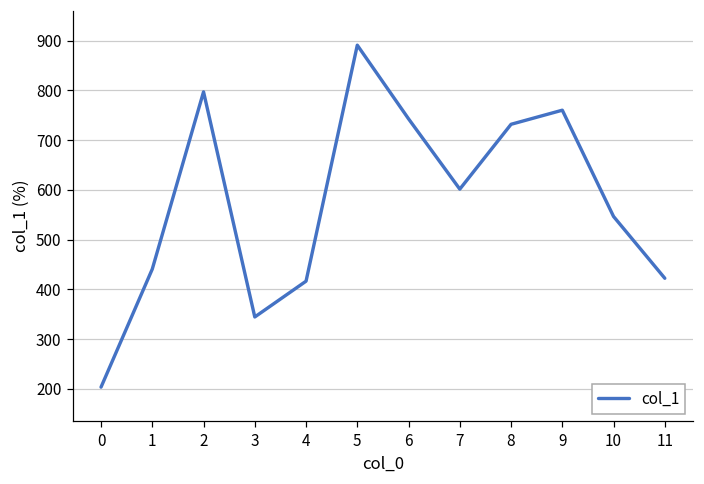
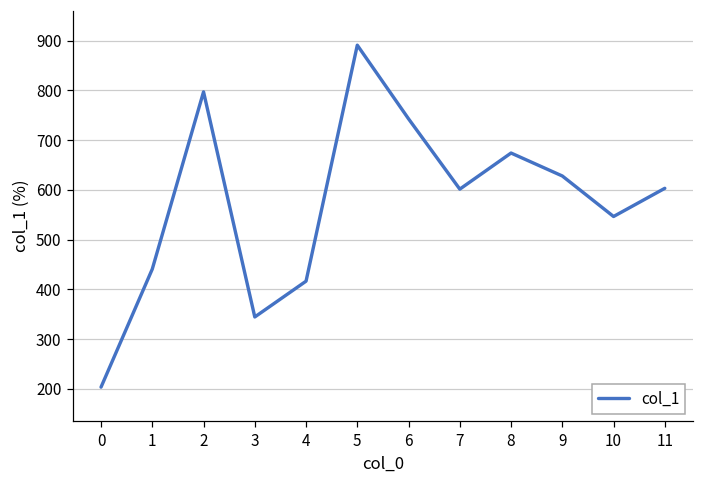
8: 730 -> 670
9: 760 -> 630
11: 420 -> 600
